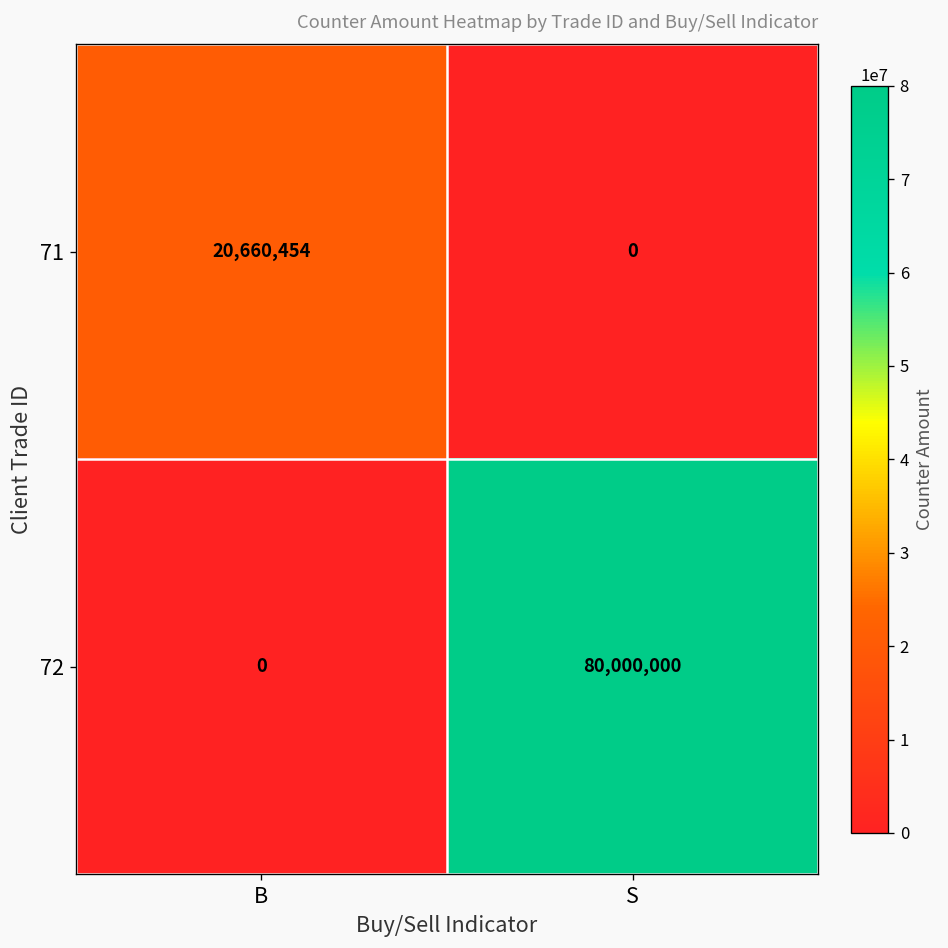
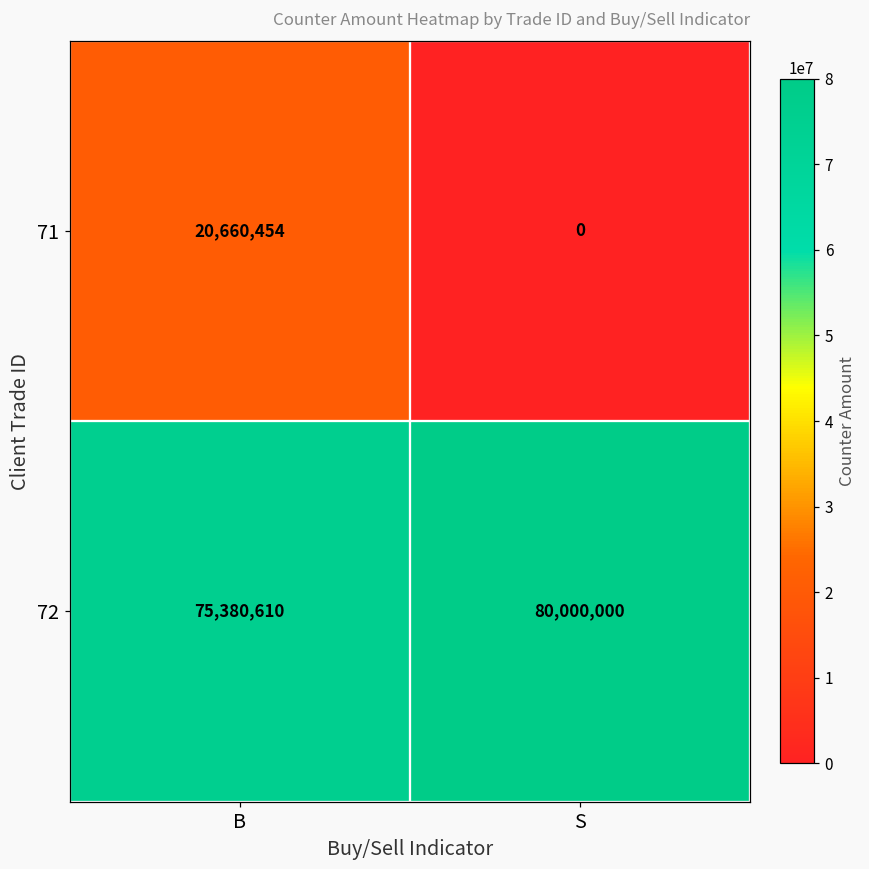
72, B: 0 -> 75,380,610
